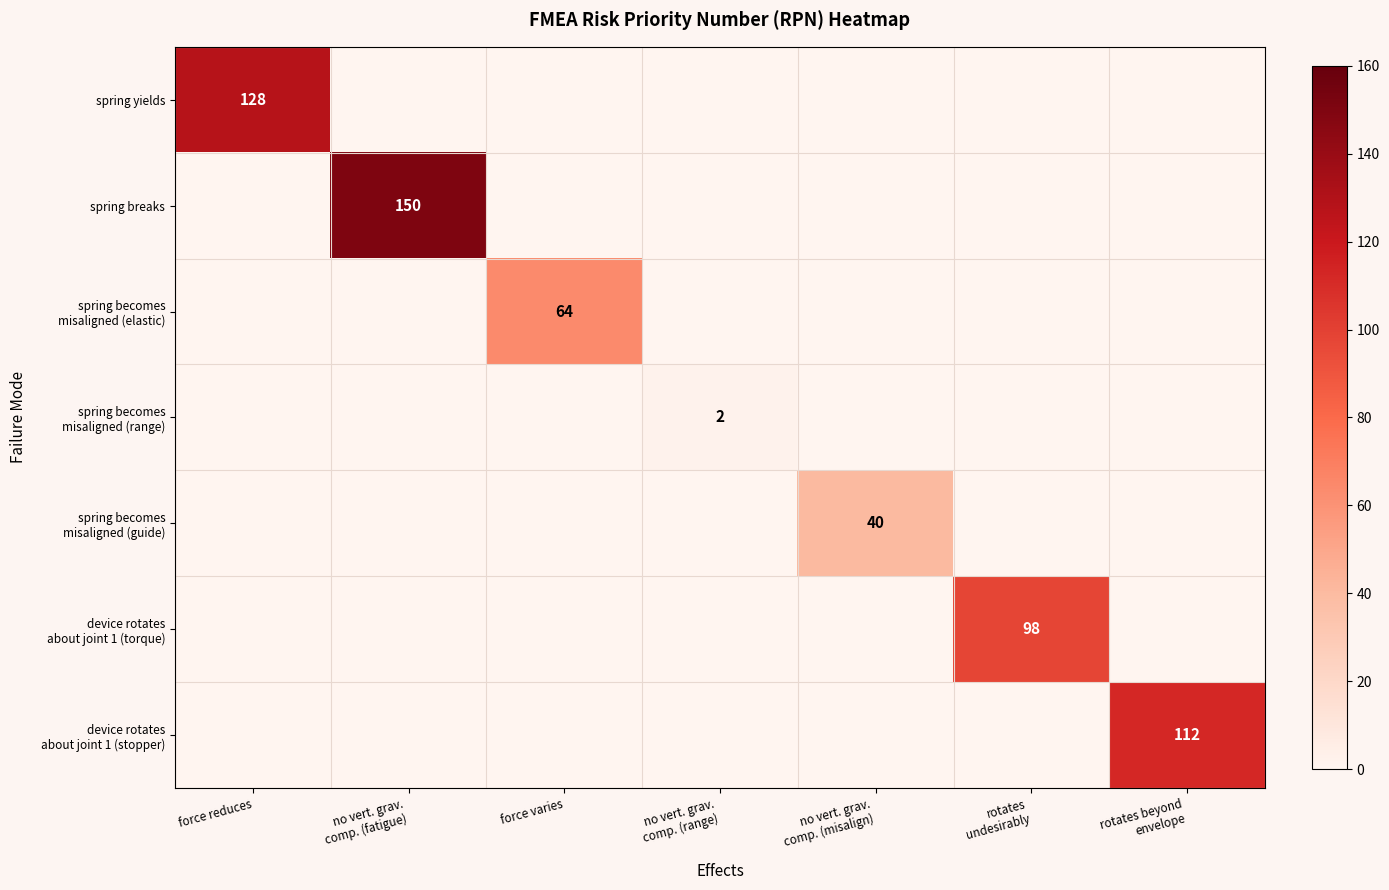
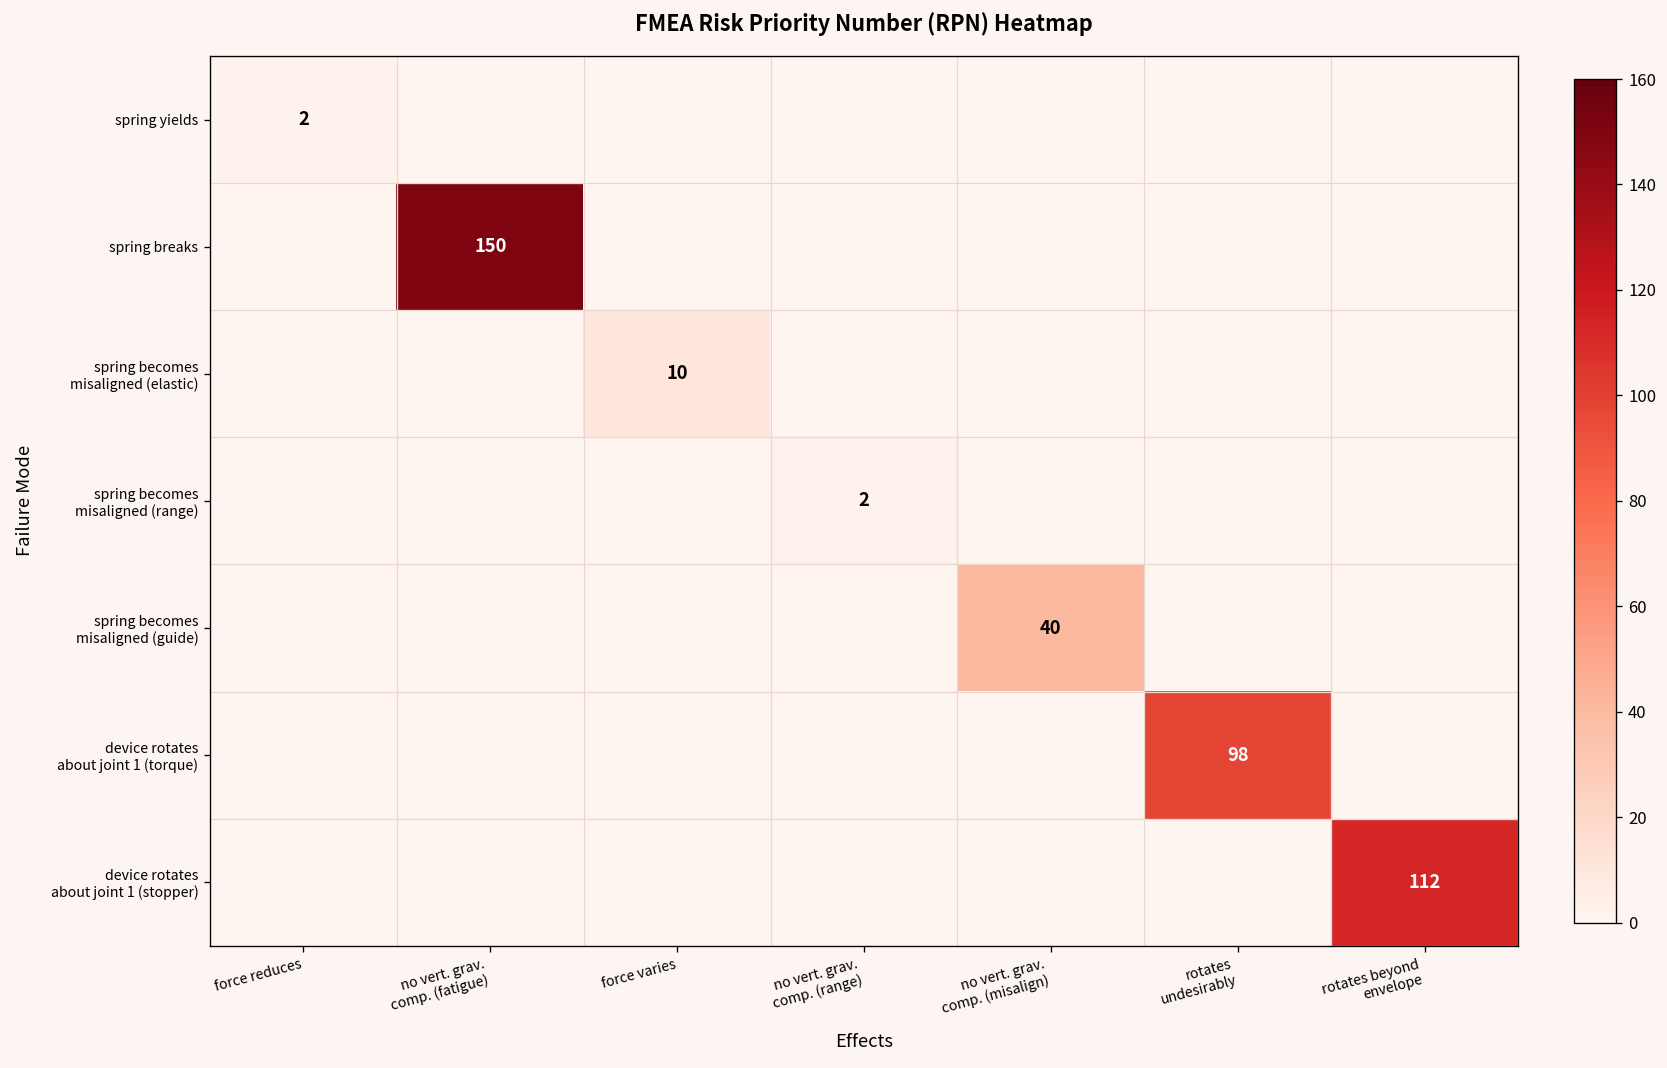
spring yields, force reduces: 128 -> 2
spring becomes misaligned (elastic), force varies: 64 -> 10
